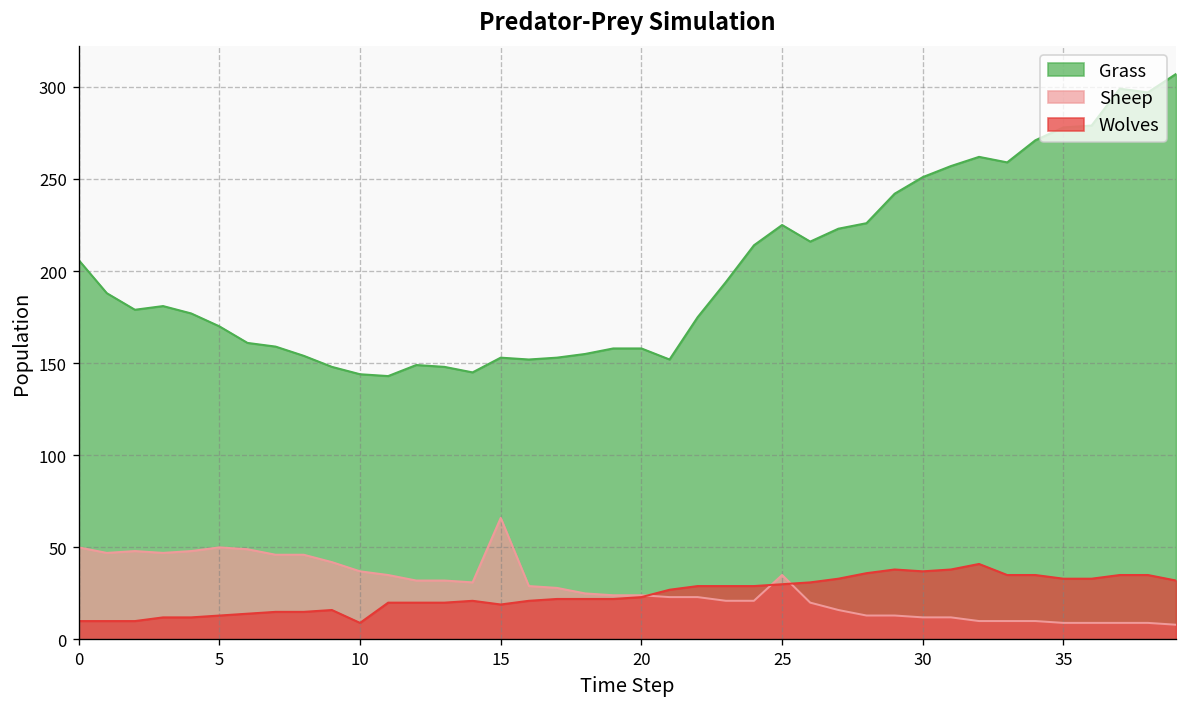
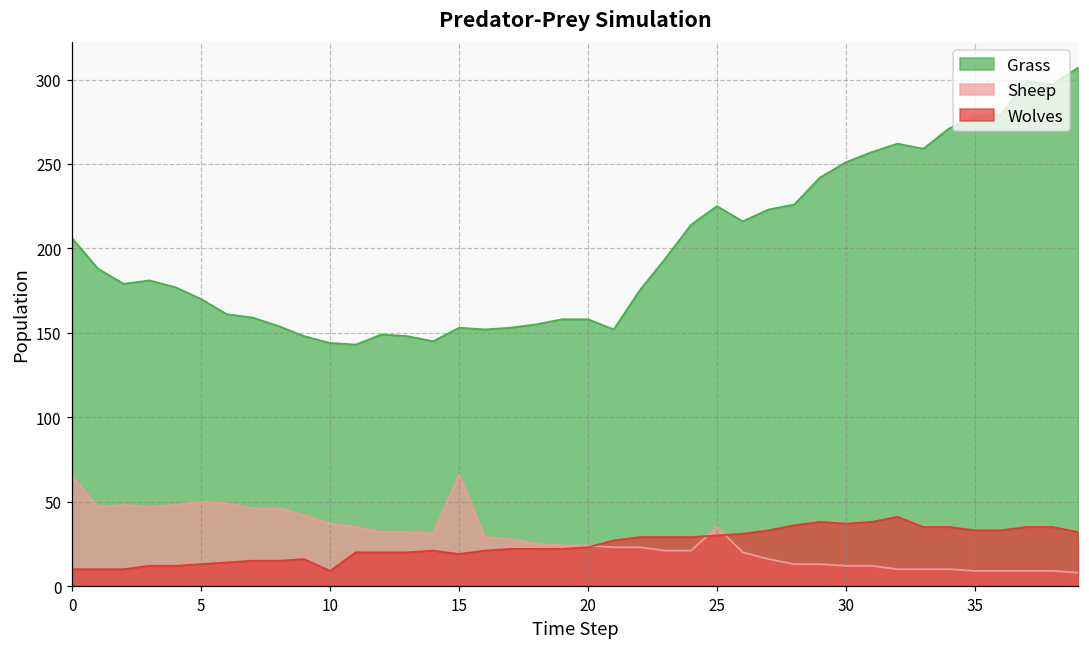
Sheep, 0: 50 -> 65
